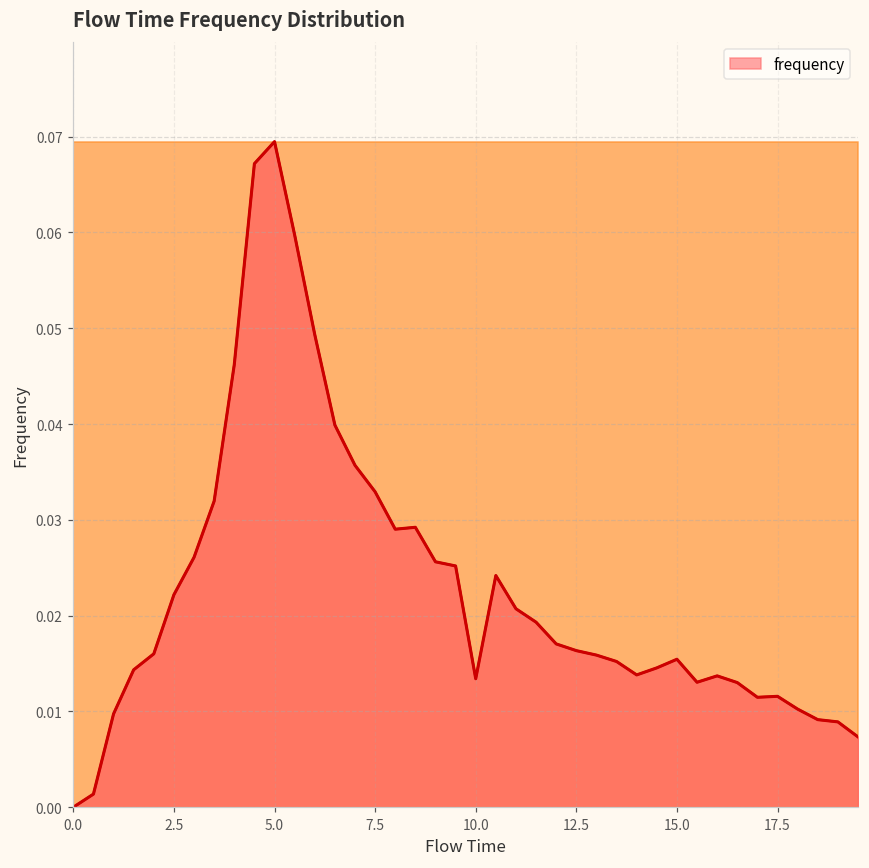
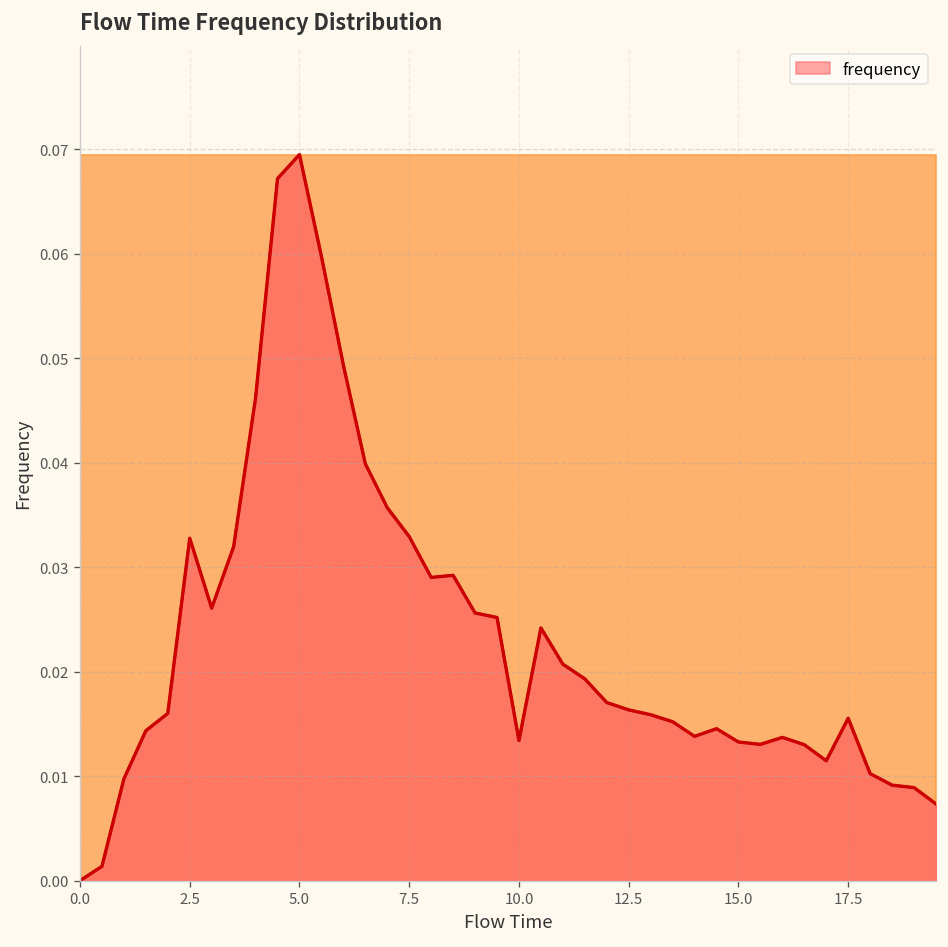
frequency, 2.5: 0.022 -> 0.033
frequency, 15.0: 0.015 -> 0.013
frequency, 17.5: 0.012 -> 0.016
